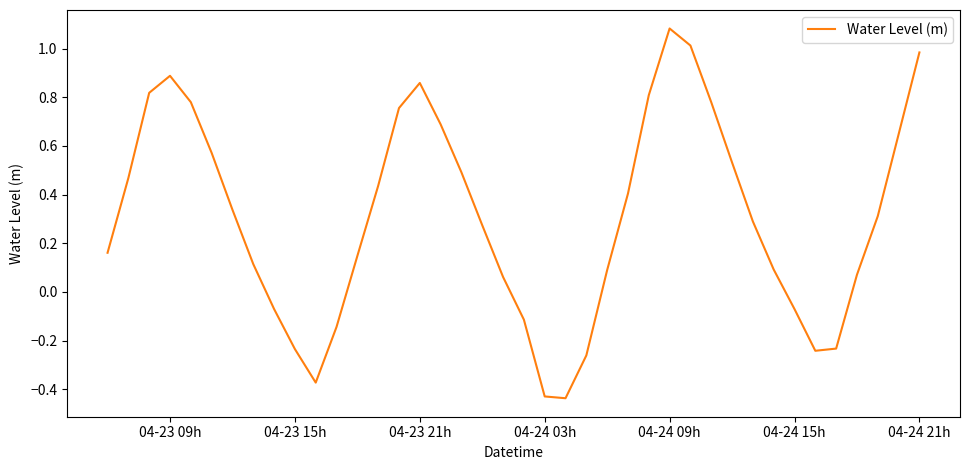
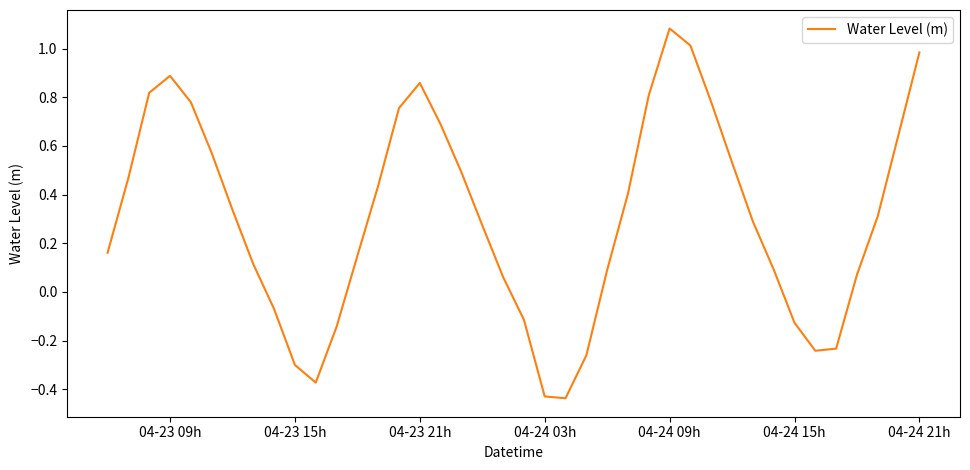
04-23 15h: -0.24 -> -0.30
04-24 15h: -0.07 -> -0.13
